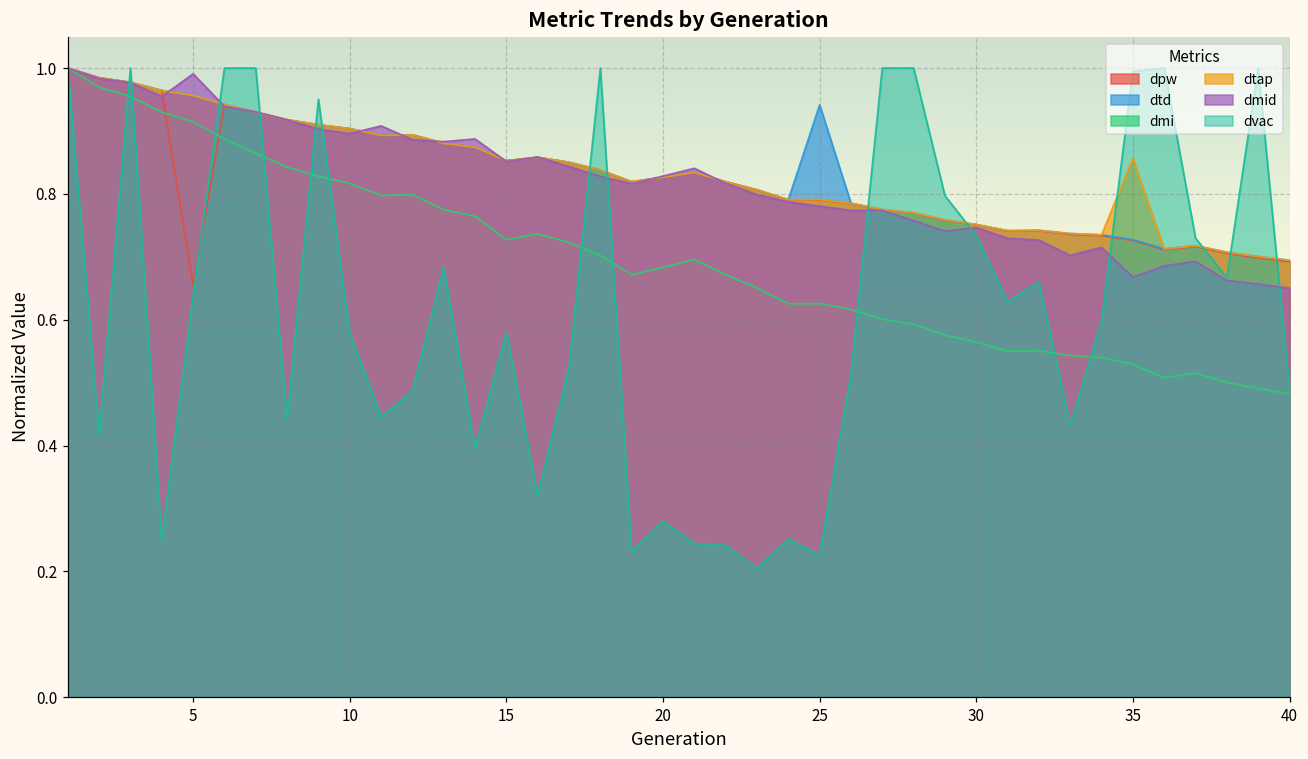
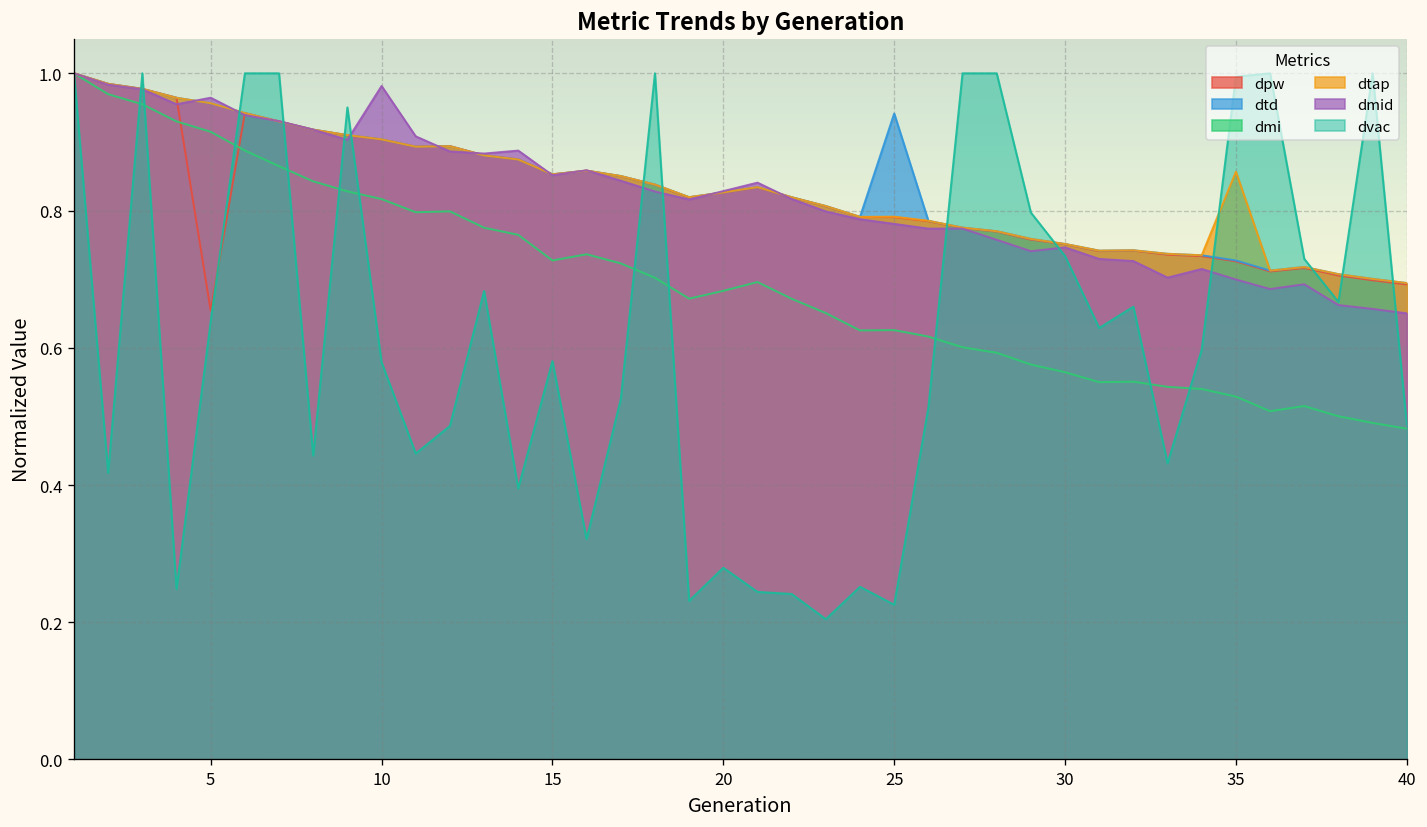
dmid, 5: 0.99 -> 0.96
dmid, 10: 0.90 -> 0.98
dmid, 35: 0.67 -> 0.70
